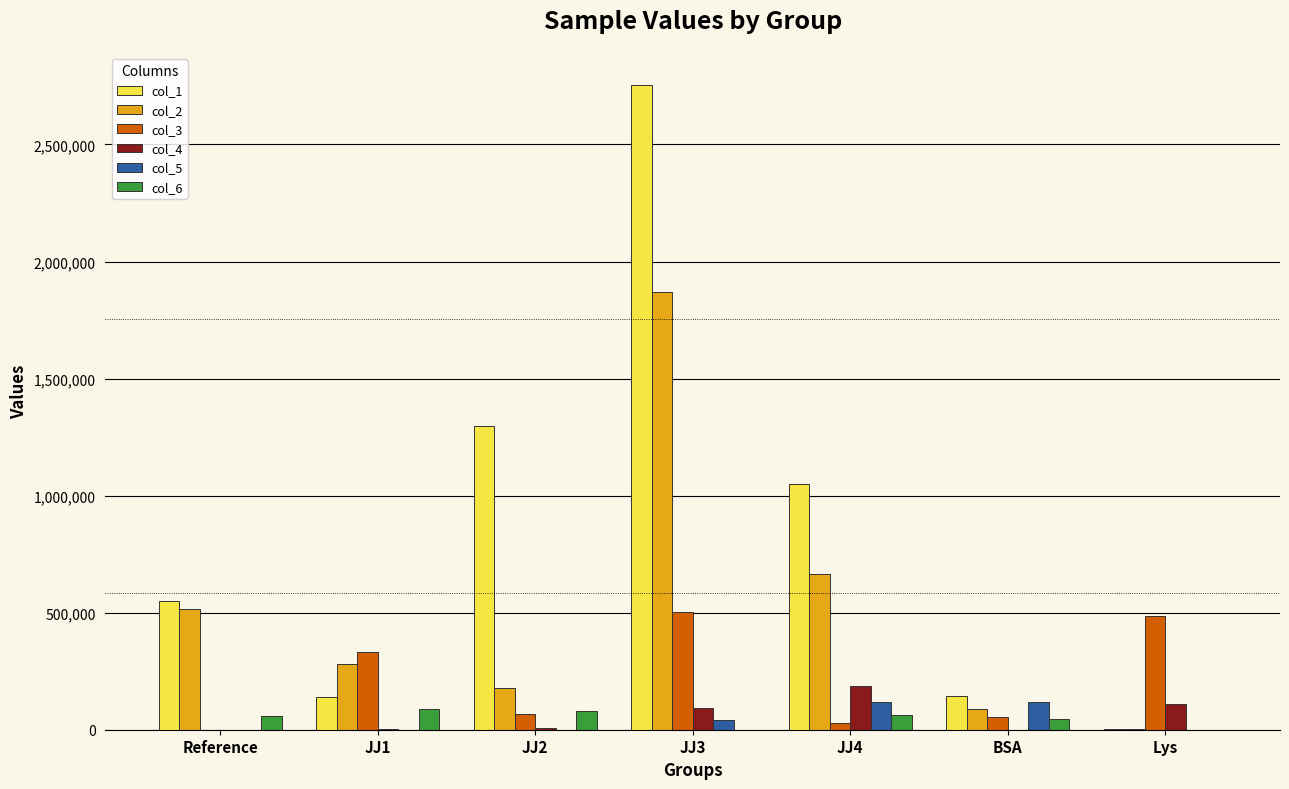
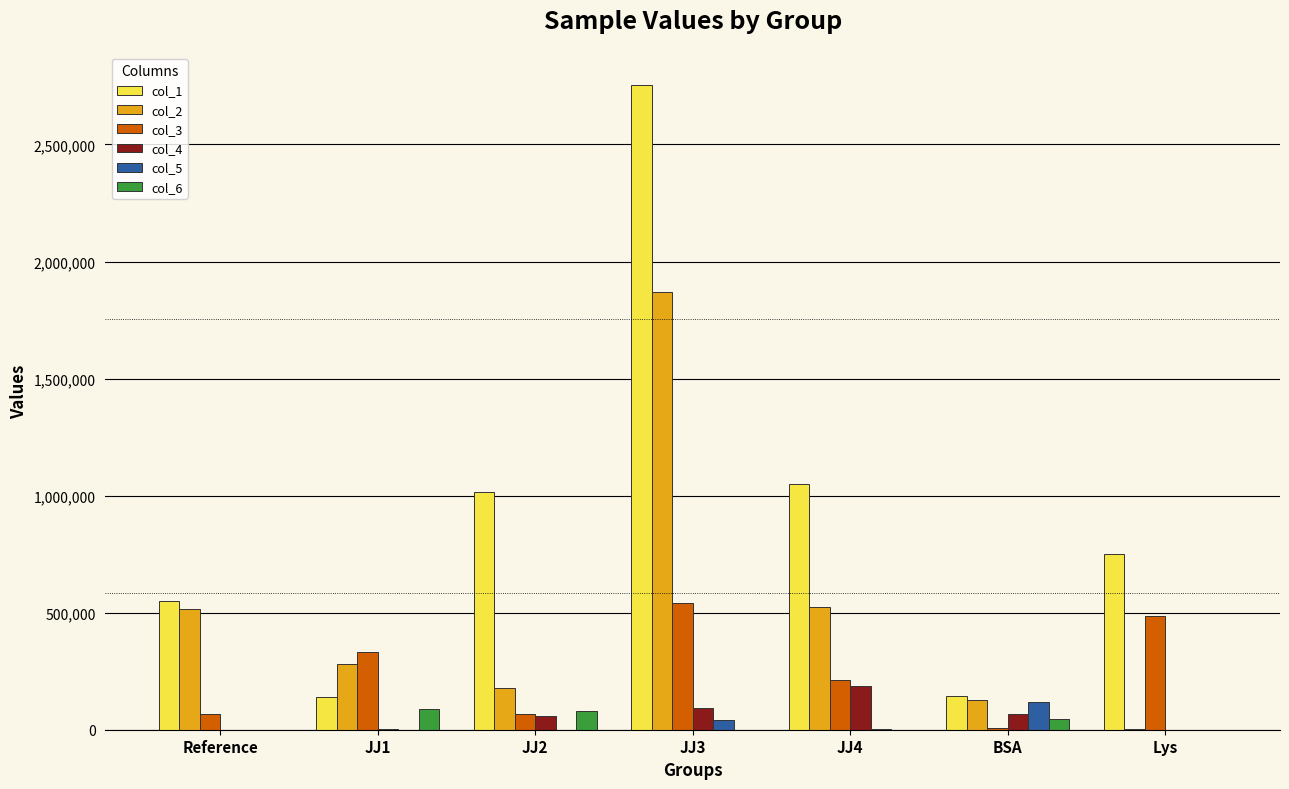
col_3, Reference: 0 -> 70,000
col_6, Reference: 60,000 -> 0
col_1, JJ2: 1,300,000 -> 1,010,000
col_4, JJ2: 10,000 -> 60,000
col_3, JJ3: 500,000 -> 540,000
col_2, JJ4: 670,000 -> 530,000
col_3, JJ4: 30,000 -> 210,000
col_5, JJ4: 120,000 -> 0
col_6, JJ4: 60,000 -> 0
col_2, BSA: 90,000 -> 120,000
col_3, BSA: 50,000 -> 10,000
col_4, BSA: 0 -> 70,000
col_1, Lys: 0 -> 750,000
col_4, Lys: 110,000 -> 0
